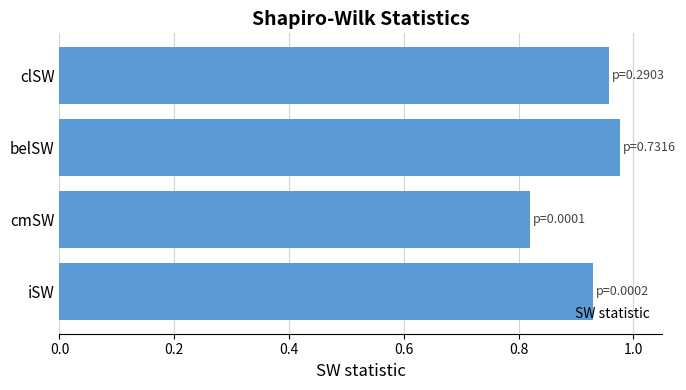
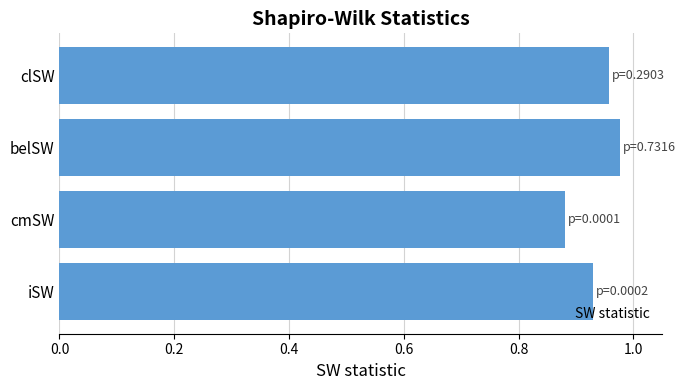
cmSW: 0.82 -> 0.88
